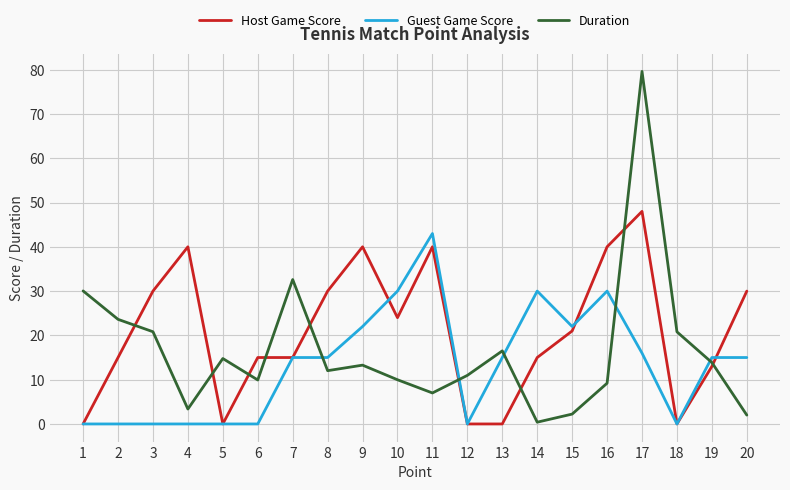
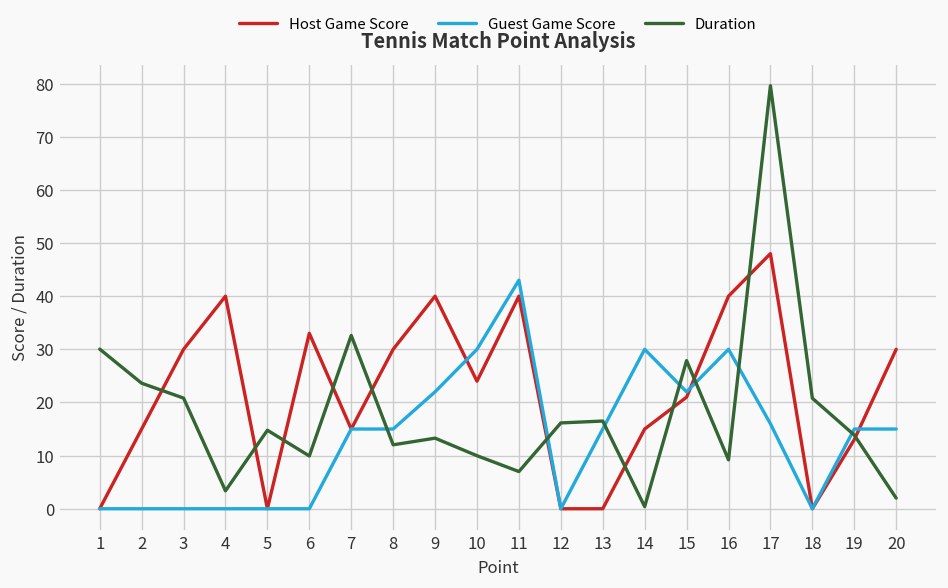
Host Game Score, 6: 15 -> 33
Duration, 12: 11 -> 16
Duration, 15: 2 -> 28
